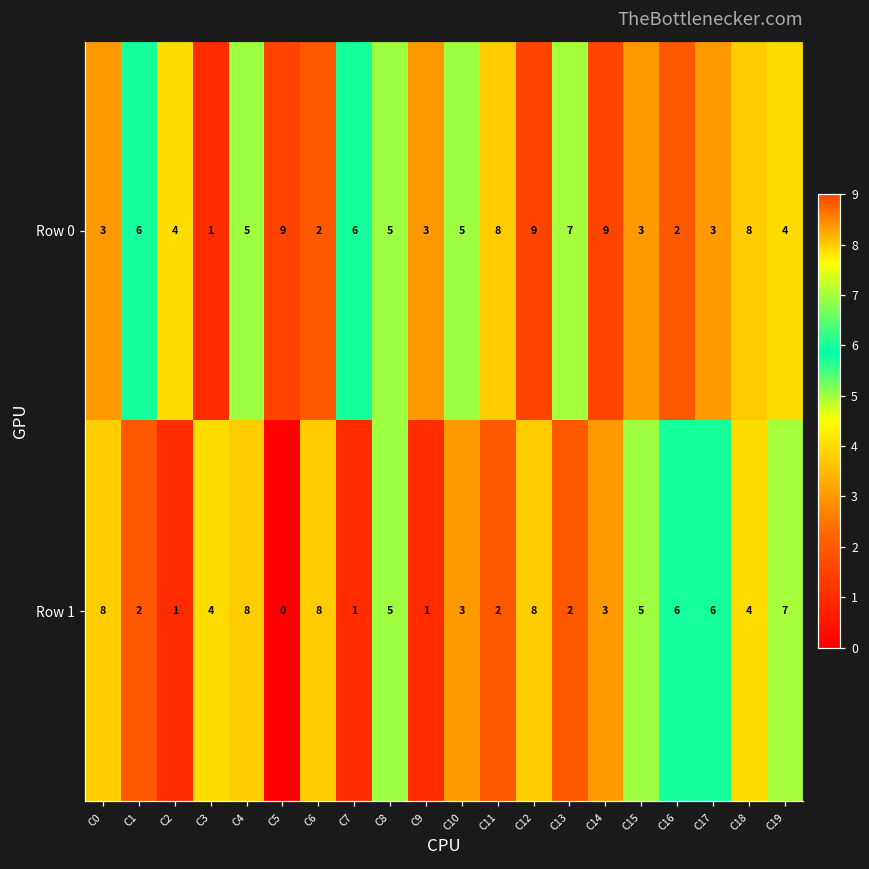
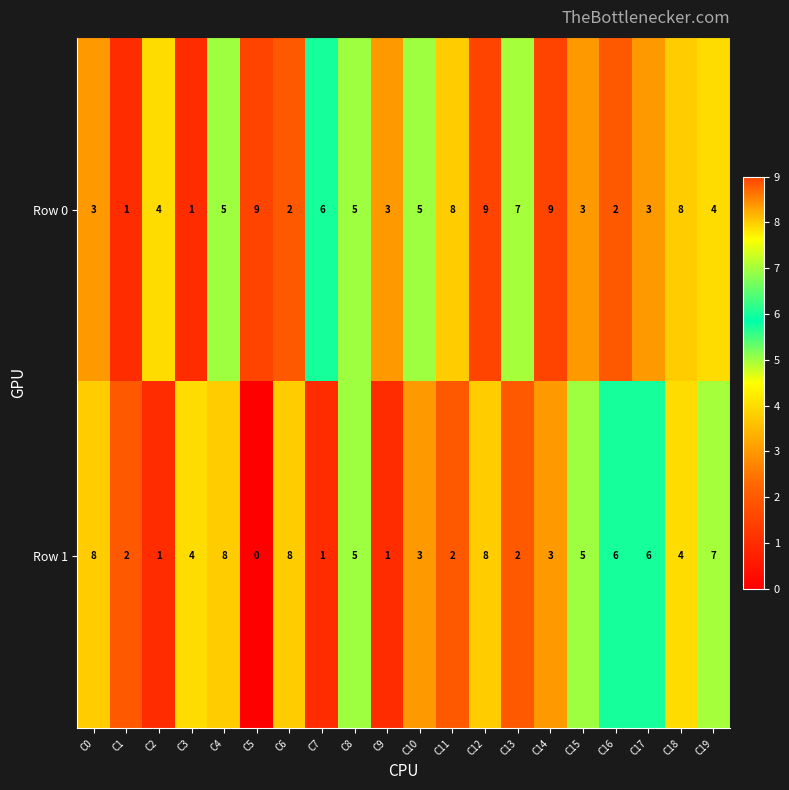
Row 0, C1: 6 -> 1
